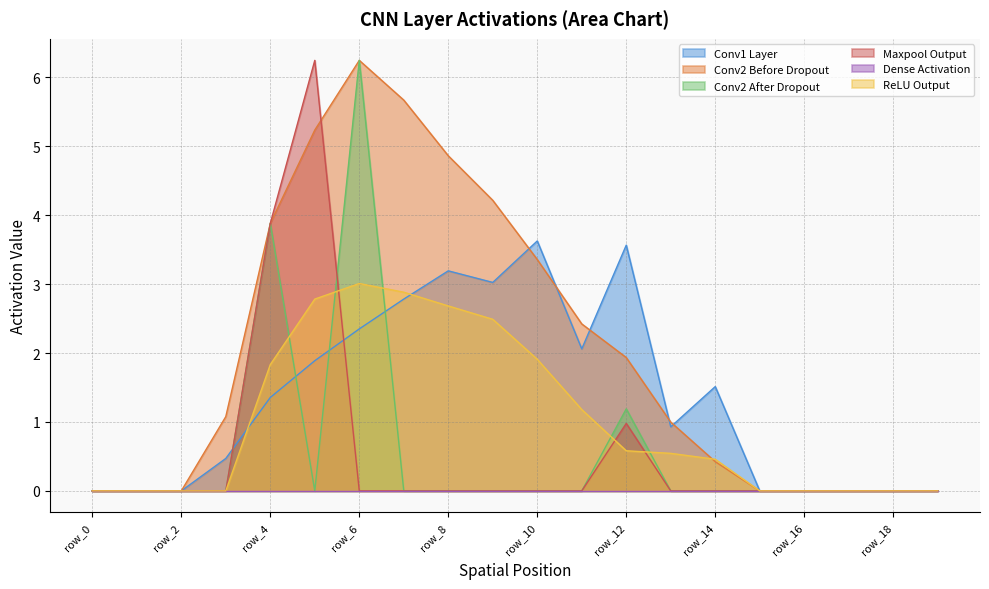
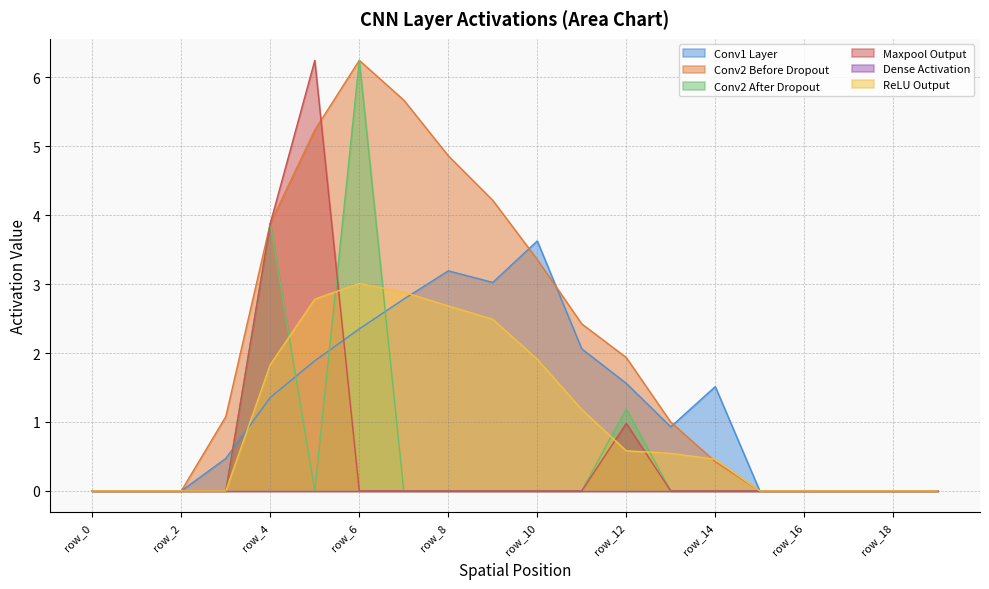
Conv1 Layer, row_12: 3.6 -> 1.6
